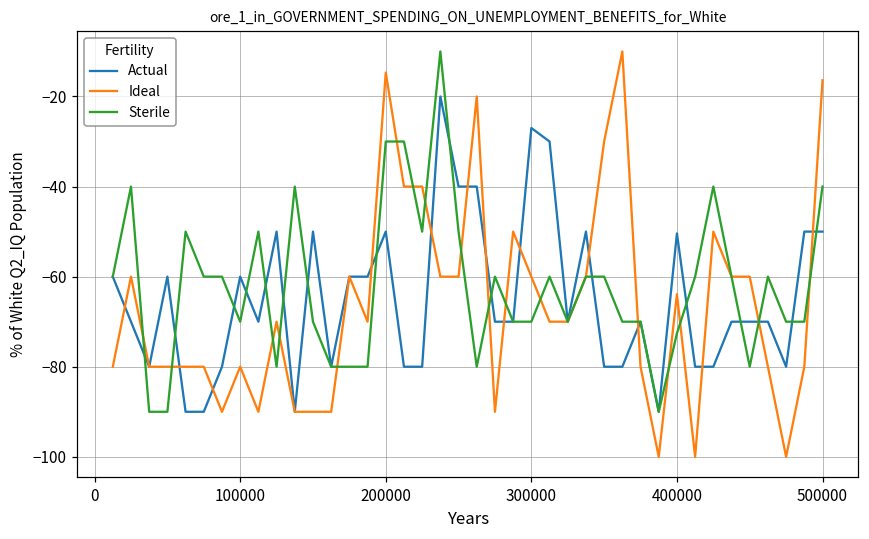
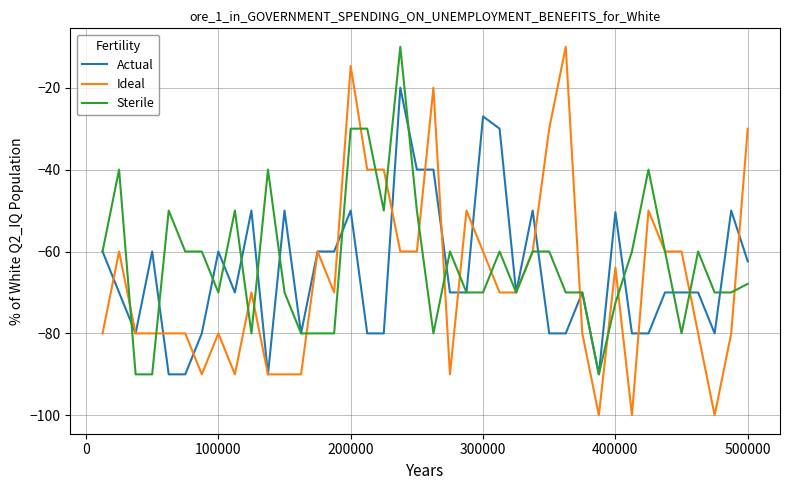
Actual, 500000: -50 -> -62
Ideal, 500000: -16 -> -30
Sterile, 500000: -40 -> -68
